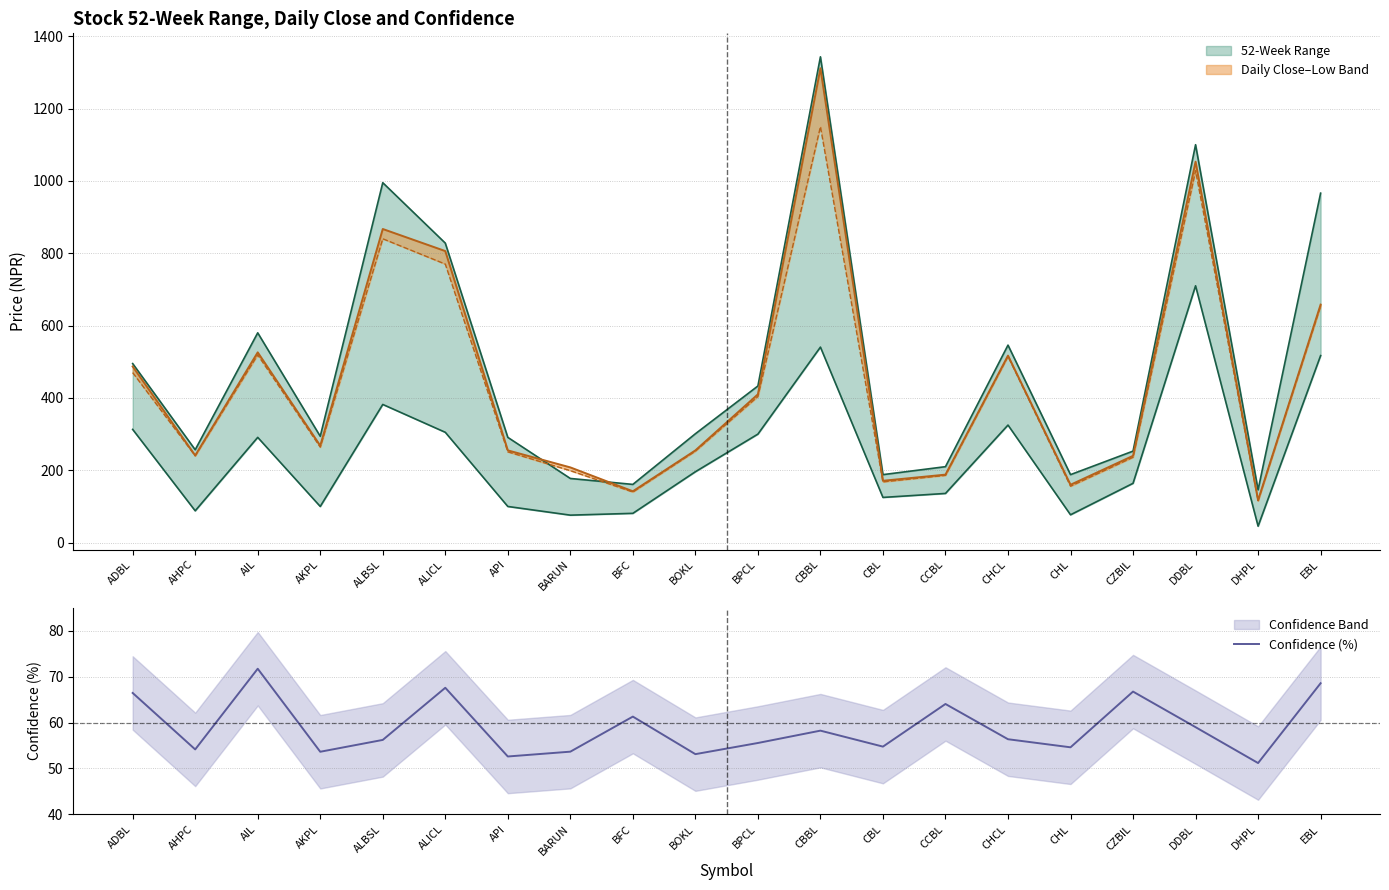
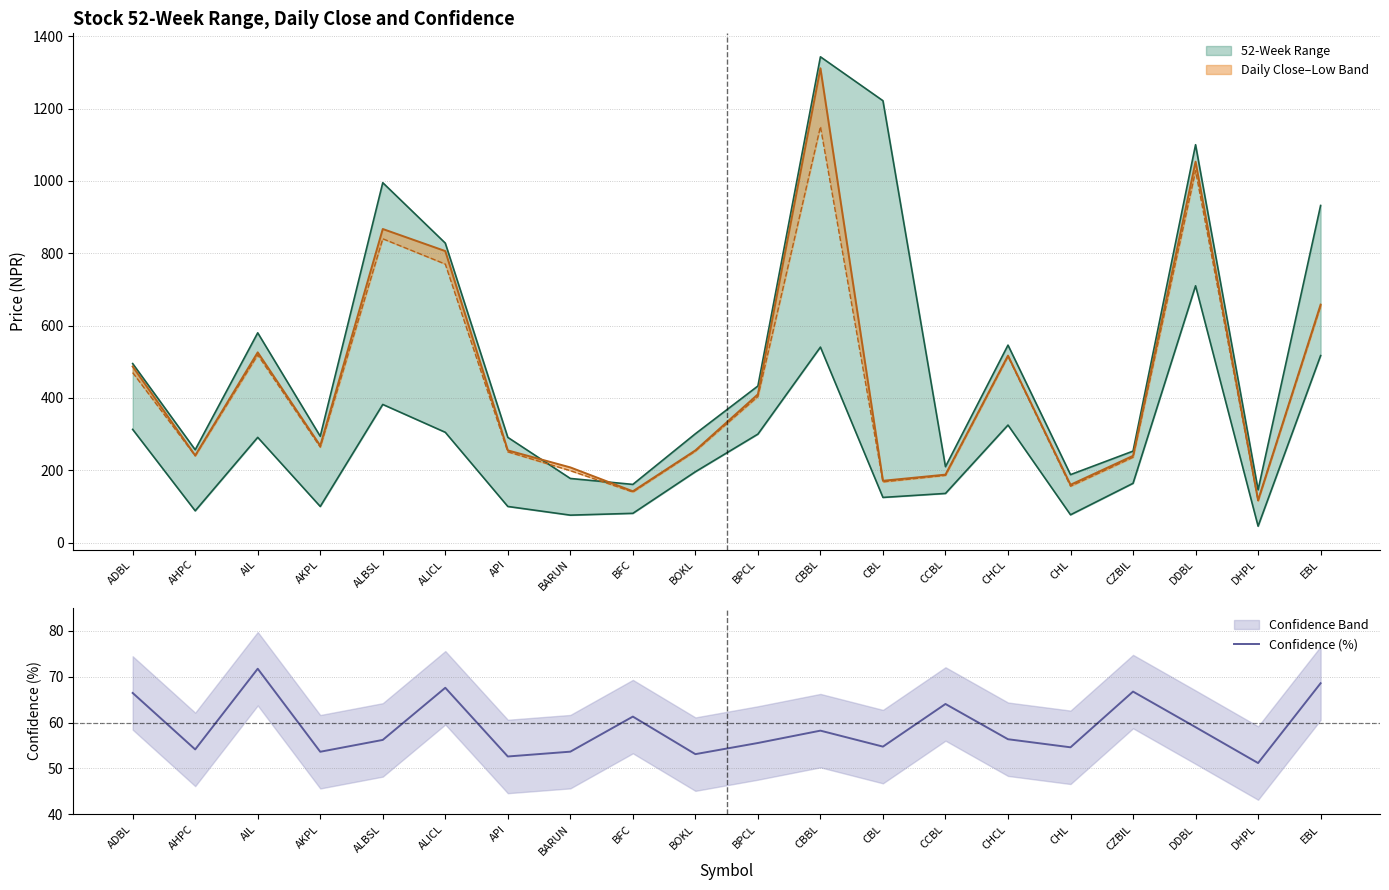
Stock 52-Week Range, Daily Close and Confidence, 52-Week Range, CBL: 190 -> 1220
Stock 52-Week Range, Daily Close and Confidence, 52-Week Range, EBL: 970 -> 930
